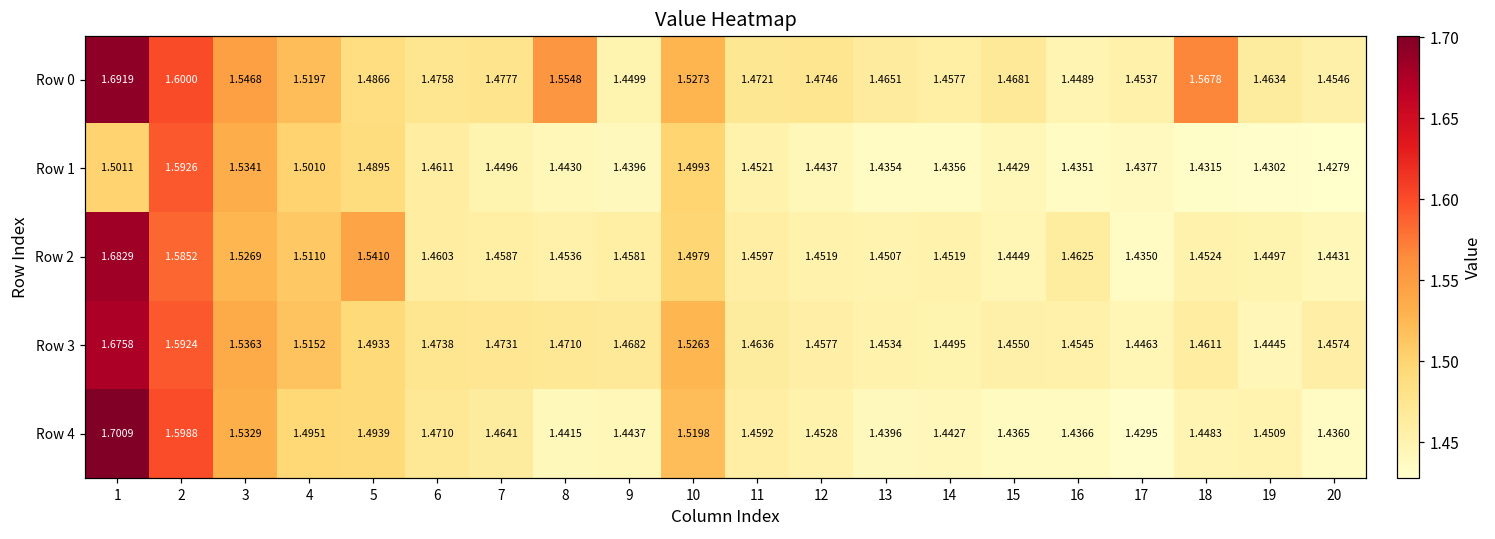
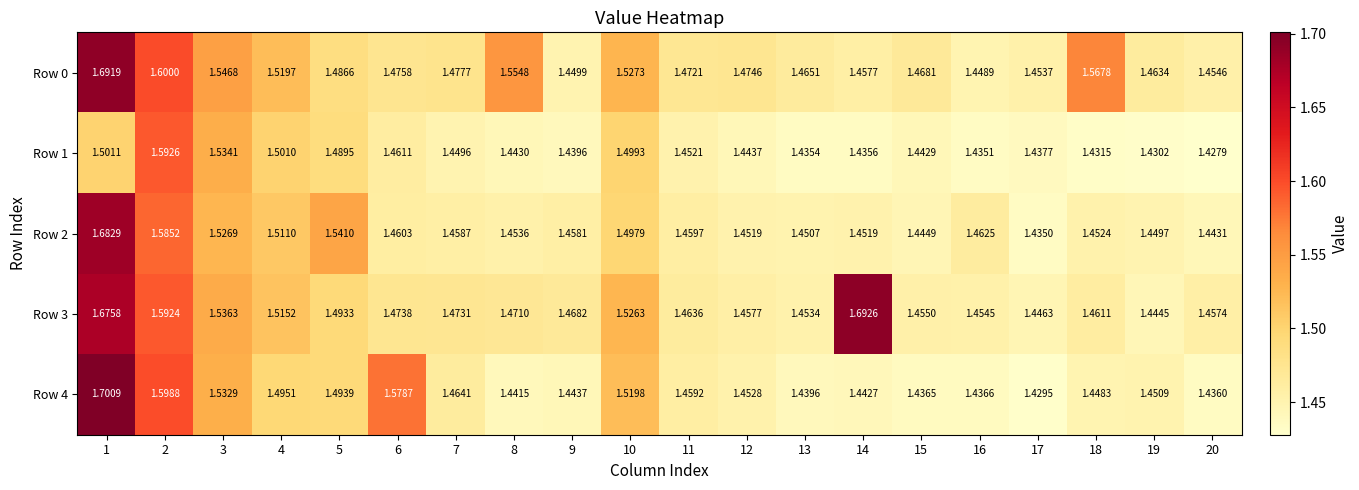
Row 3, 14: 1.4495 -> 1.6926
Row 4, 6: 1.4710 -> 1.5787
